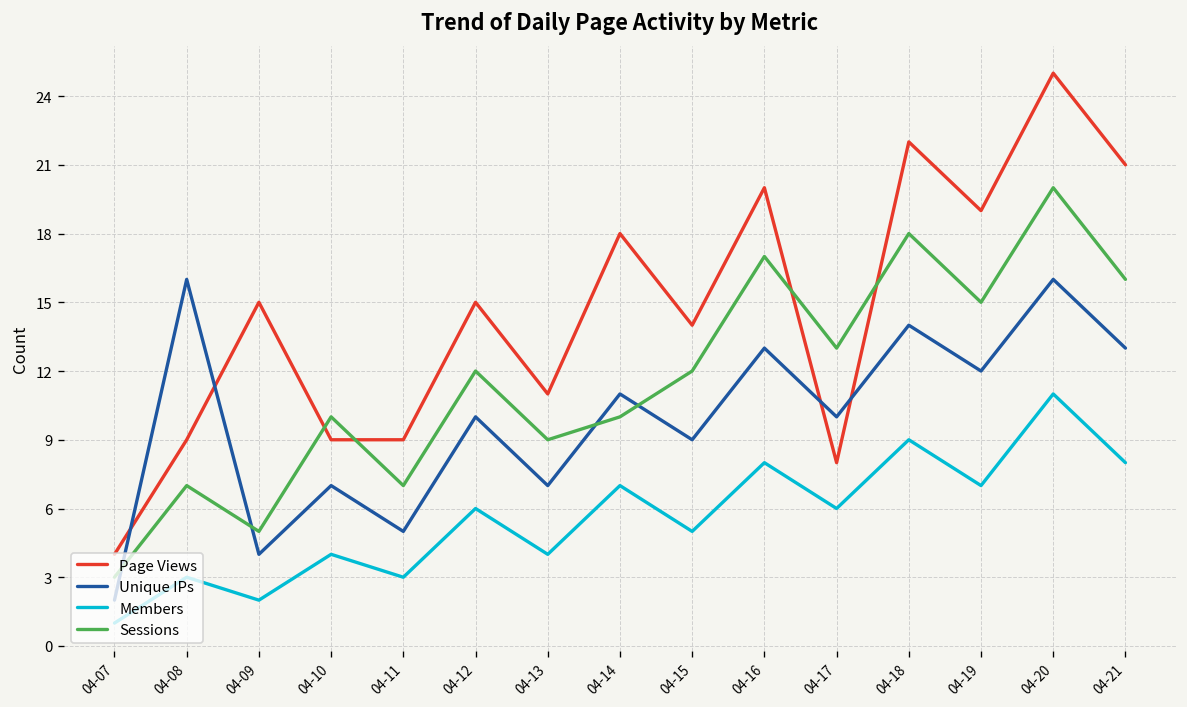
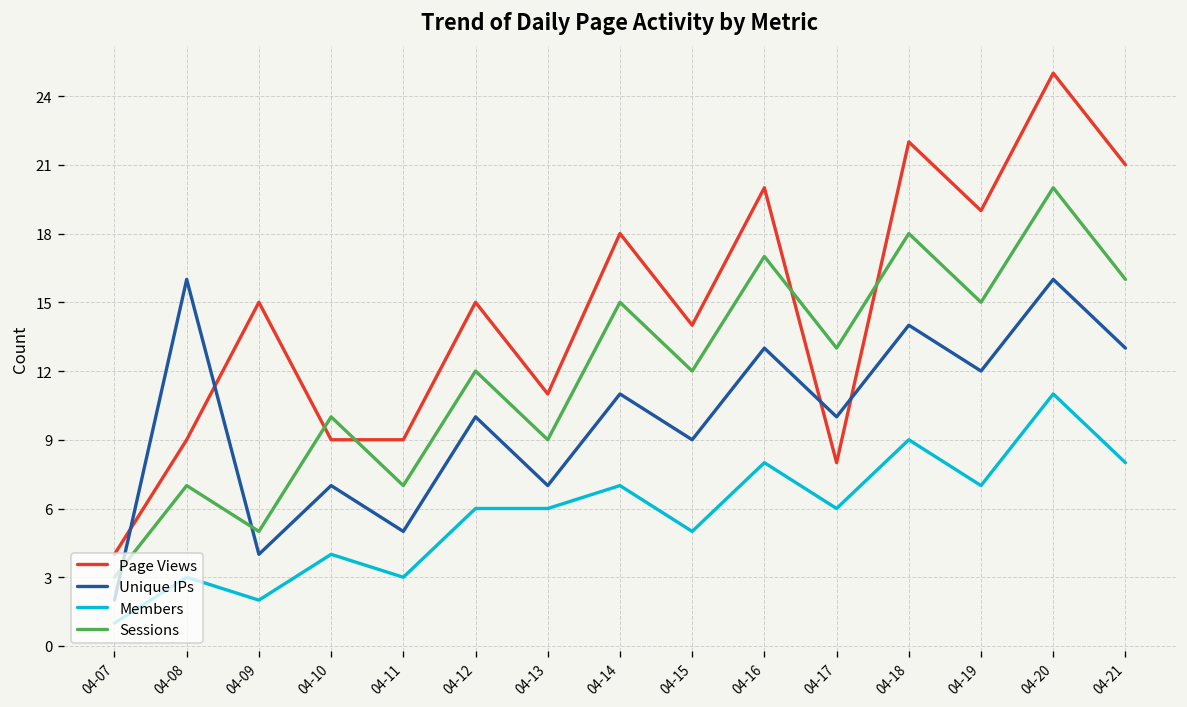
Members, 04-13: 4 -> 6
Sessions, 04-14: 10 -> 15
